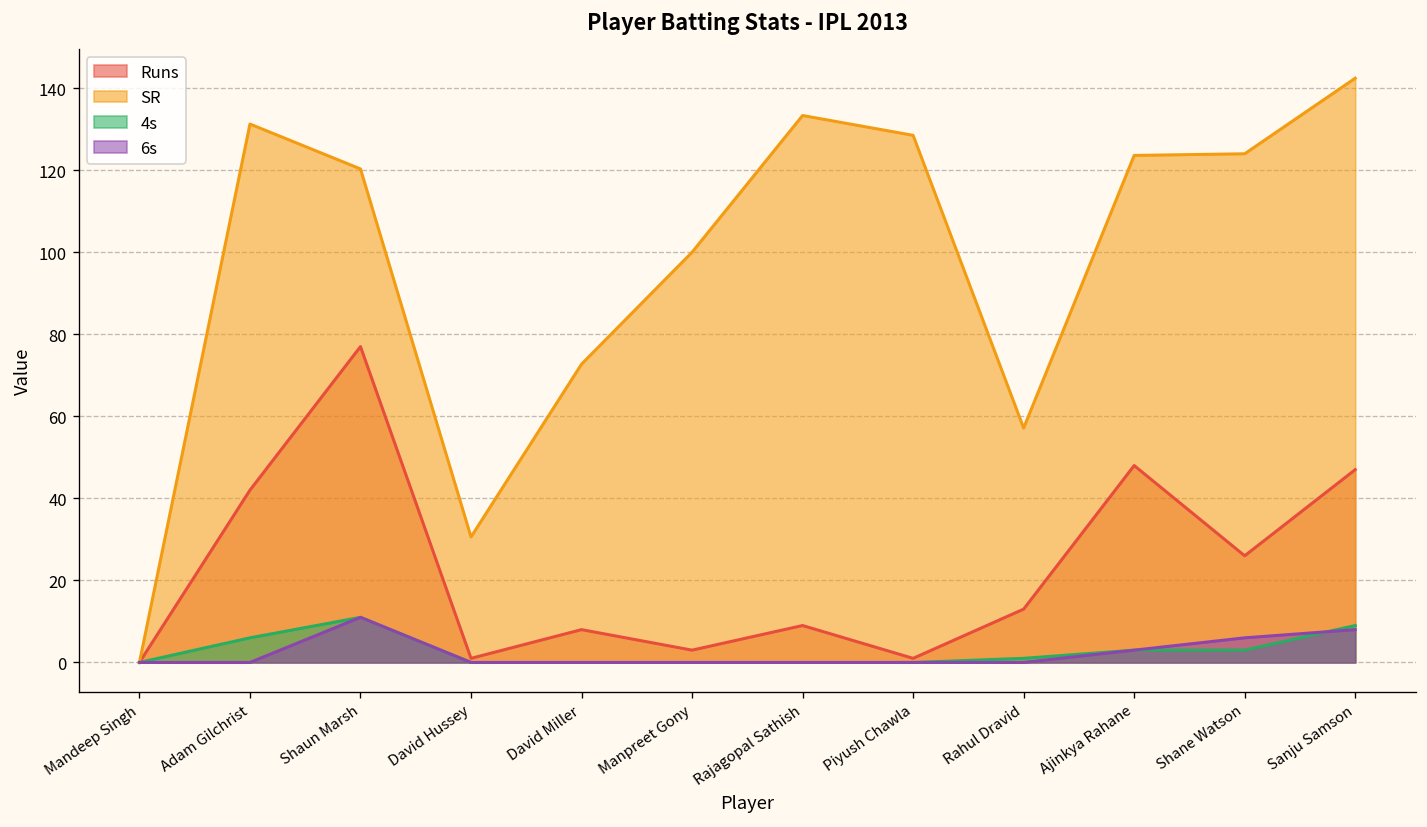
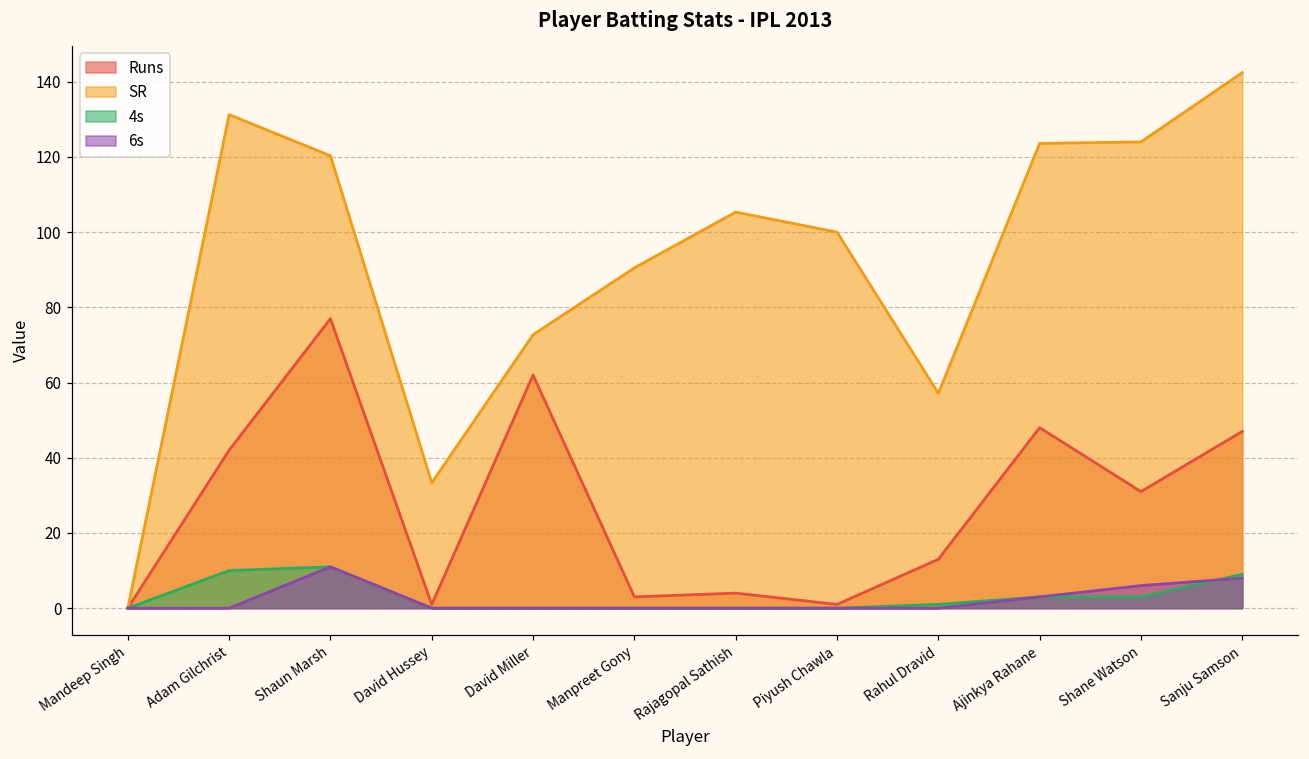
4s, Adam Gilchrist: 6 -> 10
SR, David Hussey: 31 -> 33
Runs, David Miller: 8 -> 62
SR, Manpreet Gony: 100 -> 91
Runs, Rajagopal Sathish: 9 -> 4
SR, Rajagopal Sathish: 133 -> 105
SR, Piyush Chawla: 129 -> 100
Runs, Shane Watson: 26 -> 31
